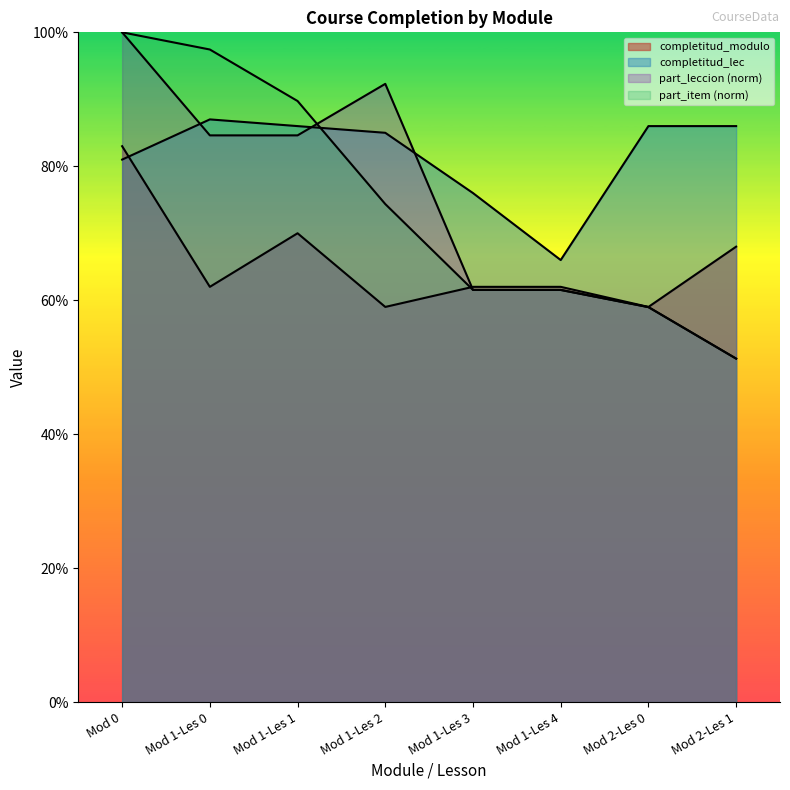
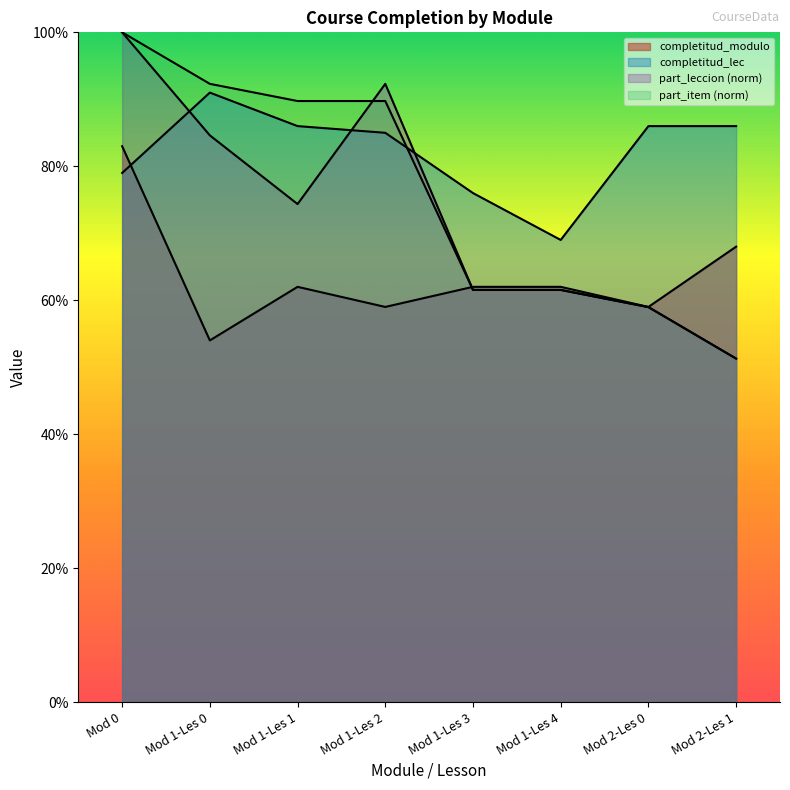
completitud_lec, Mod 0: 81% -> 79%
completitud_modulo, Mod 1-Les 0: 62% -> 54%
completitud_lec, Mod 1-Les 0: 87% -> 91%
part_item (norm), Mod 1-Les 0: 97% -> 92%
completitud_modulo, Mod 1-Les 1: 70% -> 62%
part_leccion (norm), Mod 1-Les 1: 85% -> 74%
part_item (norm), Mod 1-Les 2: 74% -> 90%
completitud_lec, Mod 1-Les 4: 66% -> 69%
